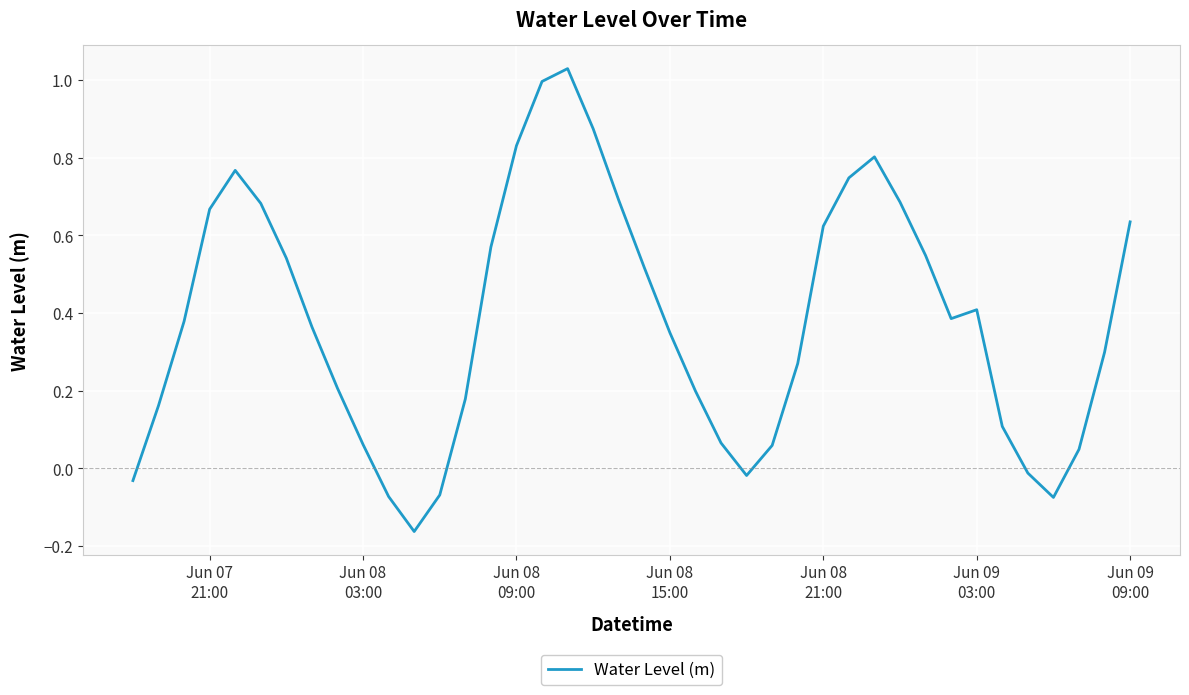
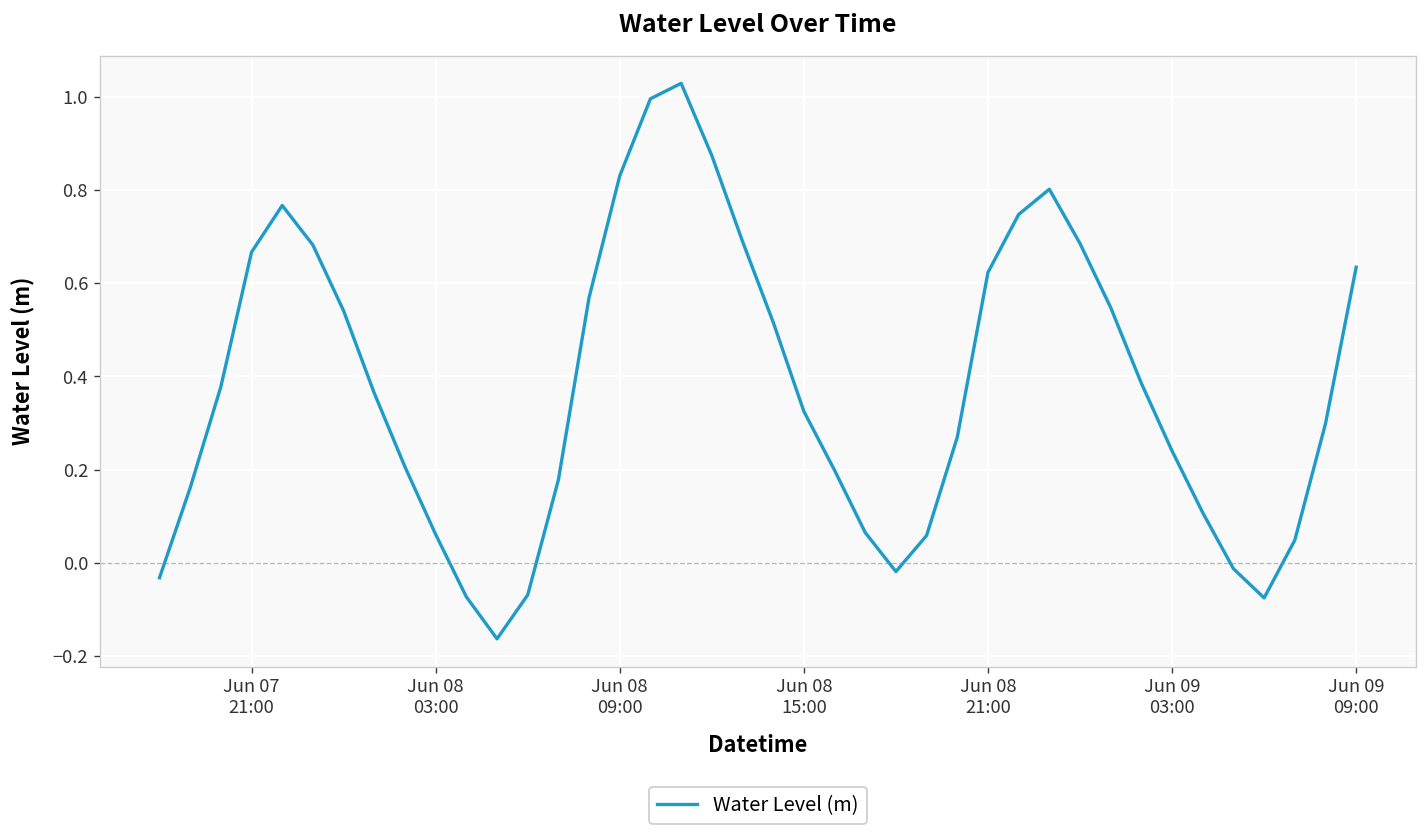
Jun 08 15:00: 0.35 -> 0.33
Jun 09 03:00: 0.41 -> 0.24
